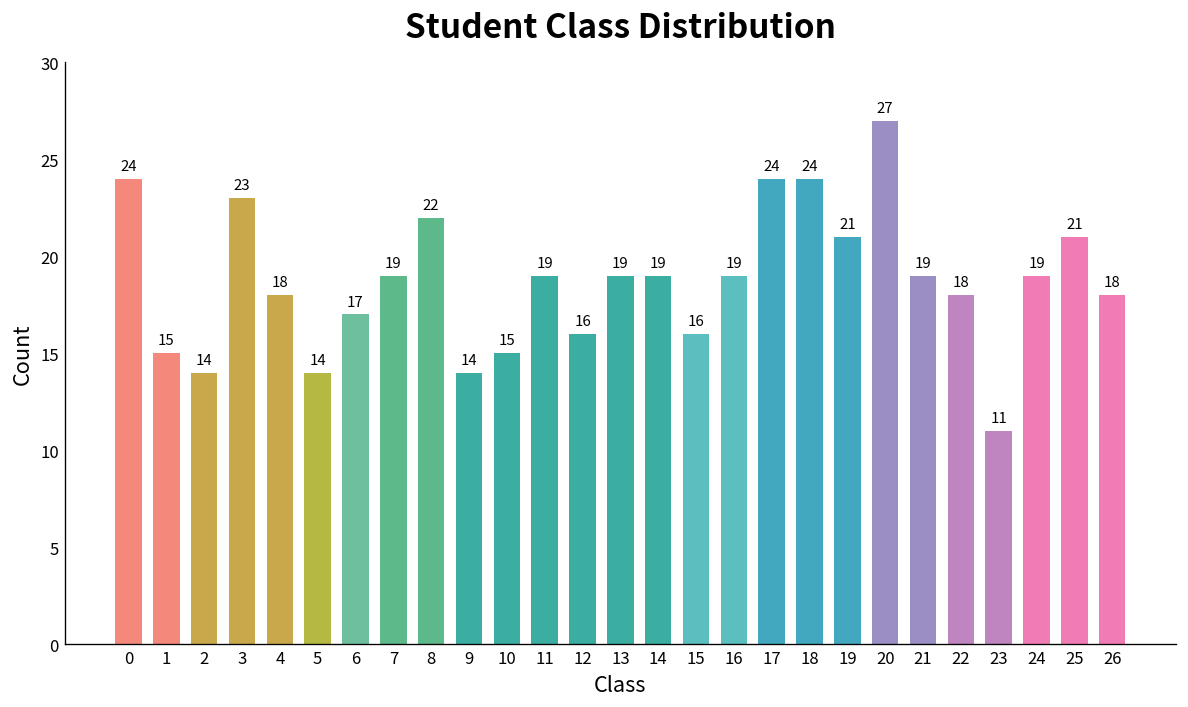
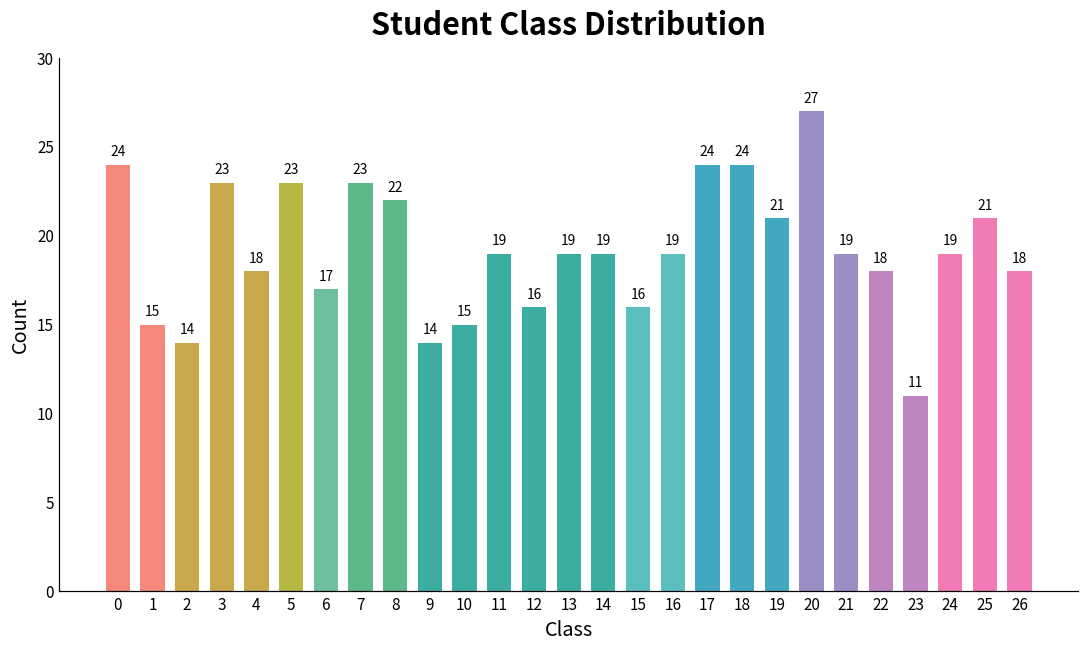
5: 14 -> 23
7: 19 -> 23
